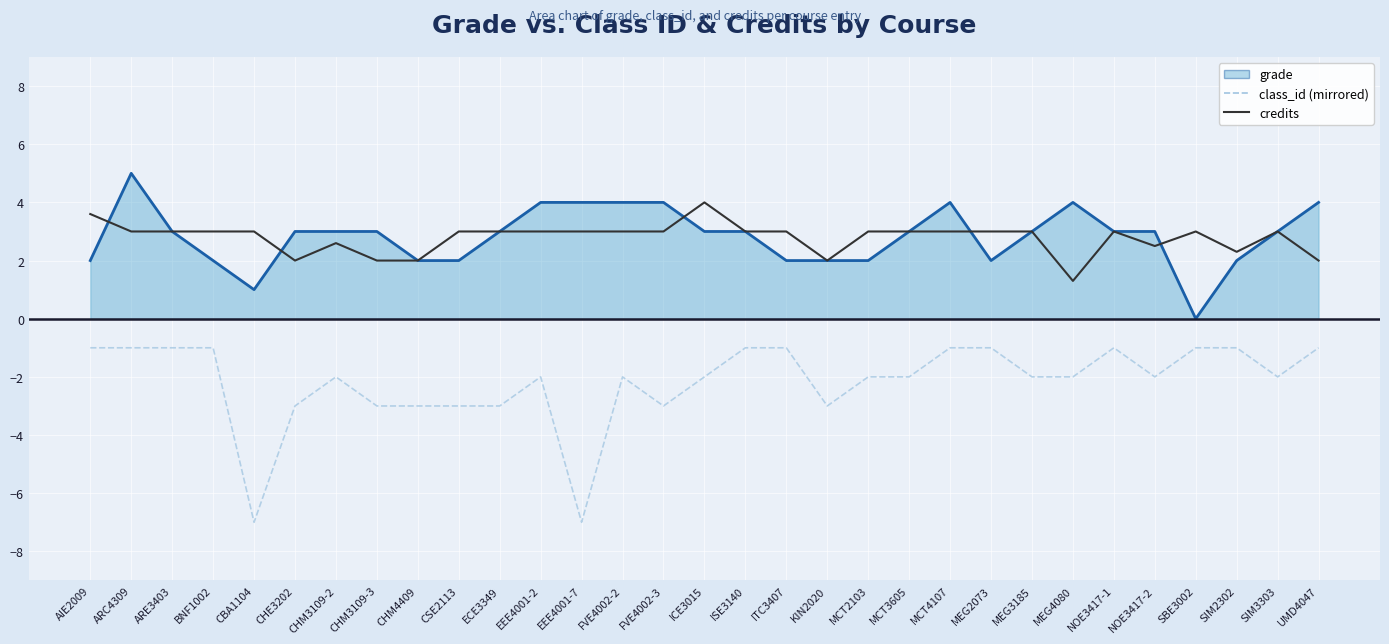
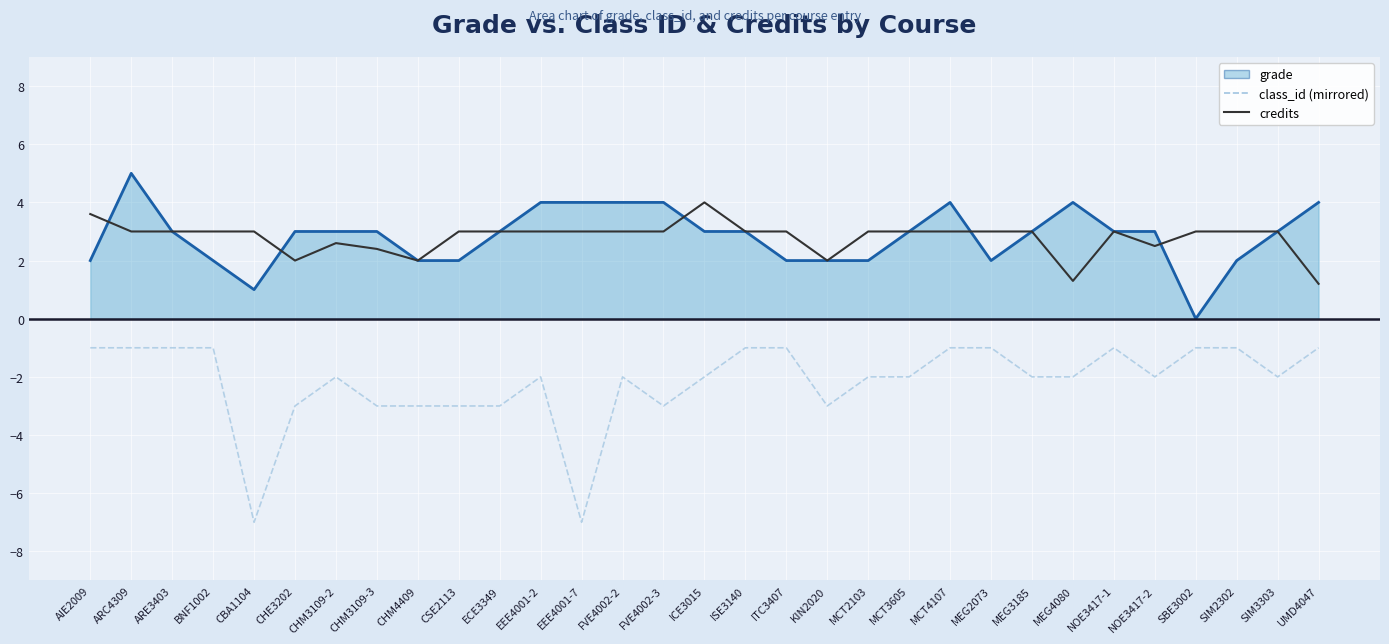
credits, CHM3109-3: 2.0 -> 2.4
credits, SIM2302: 2.3 -> 3.0
credits, UMD4047: 2.0 -> 1.2
